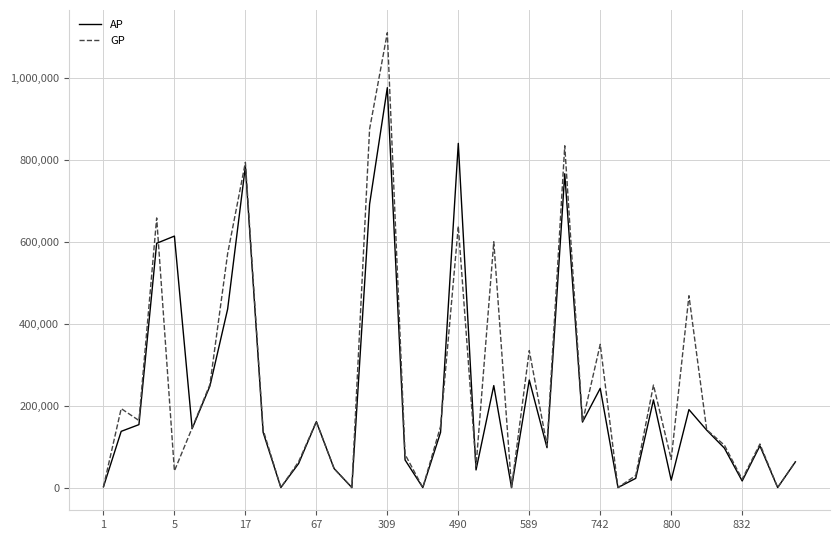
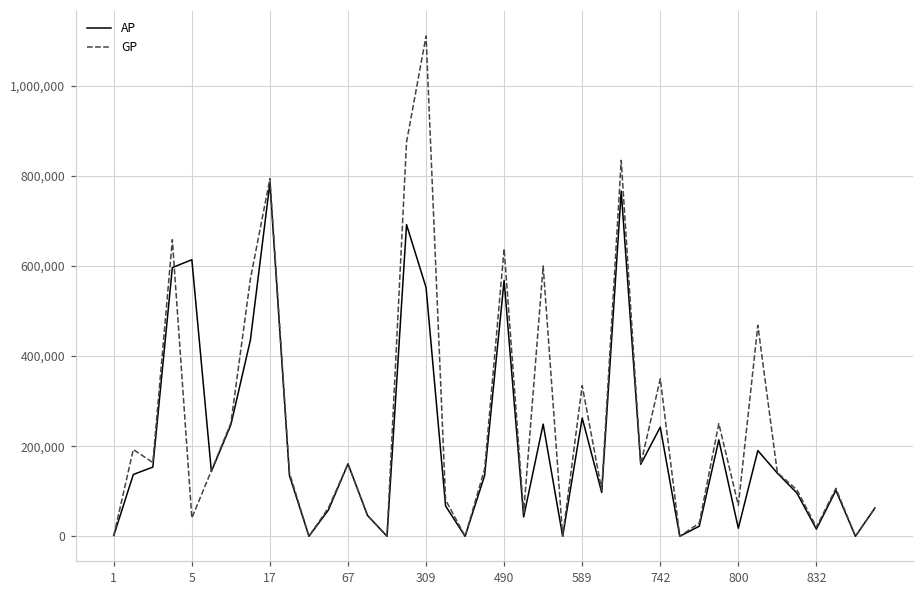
AP, 309: 980,000 -> 550,000
AP, 490: 840,000 -> 570,000
